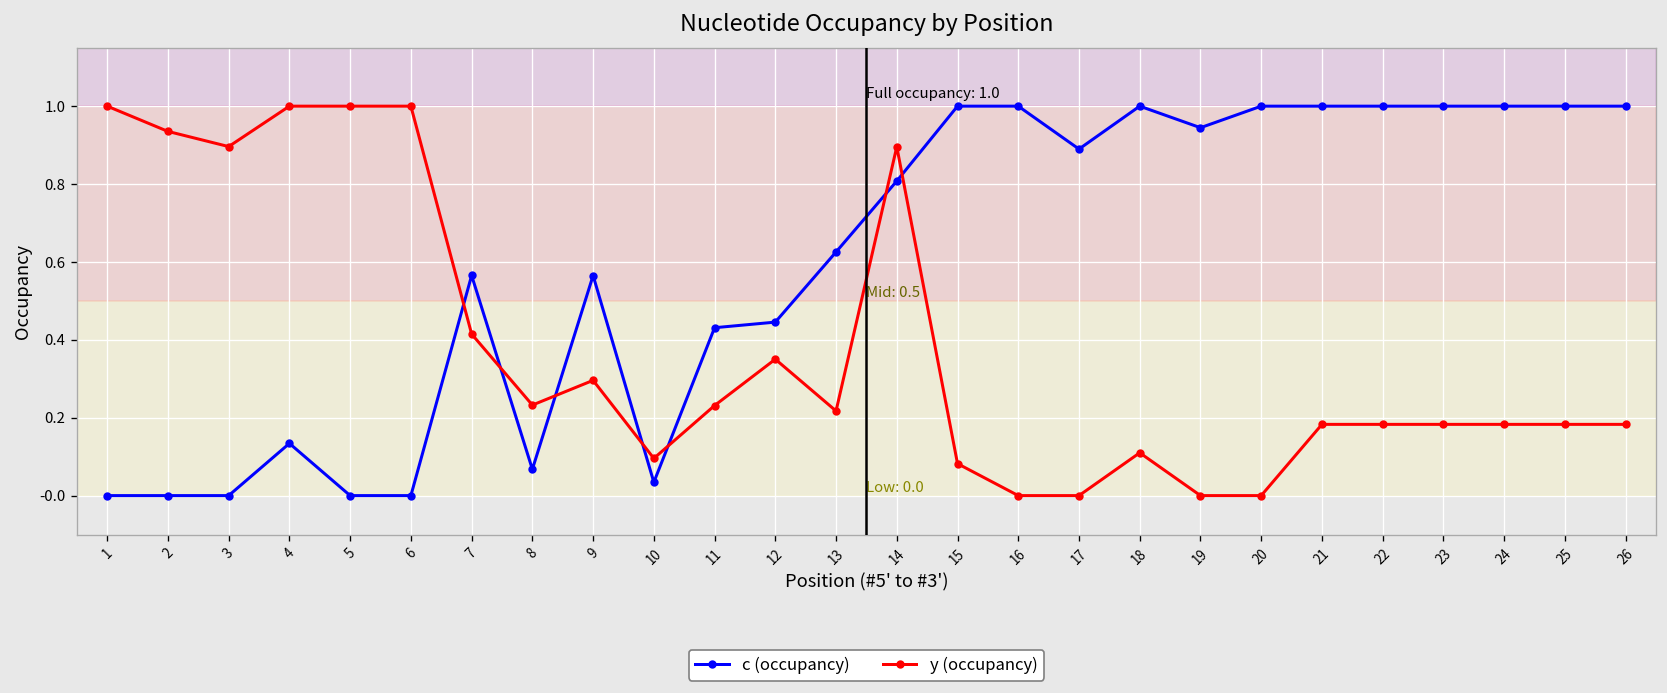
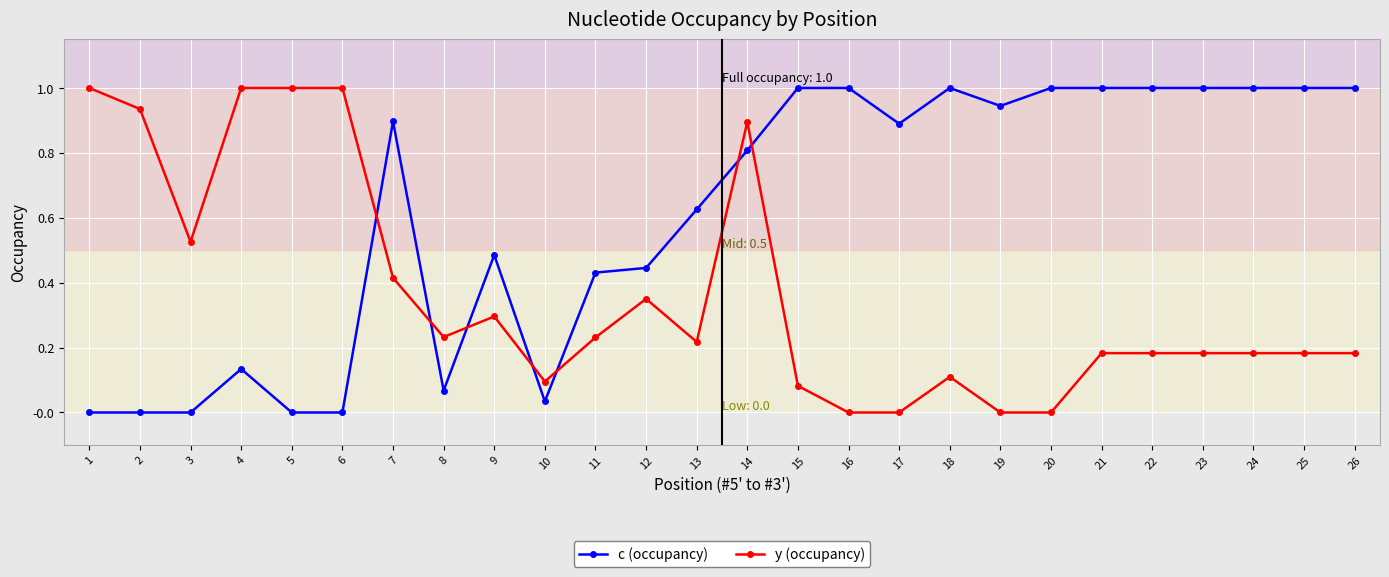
y (occupancy), 3: 0.90 -> 0.53
c (occupancy), 7: 0.57 -> 0.90
c (occupancy), 9: 0.57 -> 0.49
